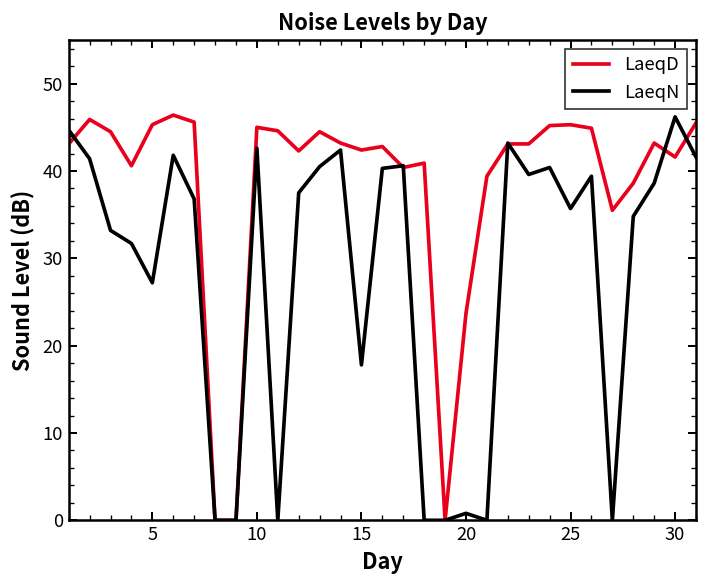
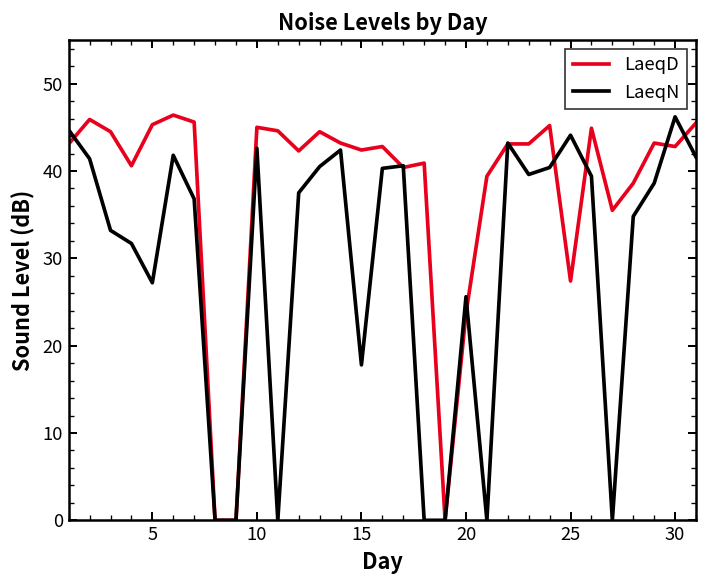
LaeqN, 20: 1 -> 26
LaeqD, 25: 45 -> 27
LaeqN, 25: 36 -> 44
LaeqD, 30: 42 -> 43
